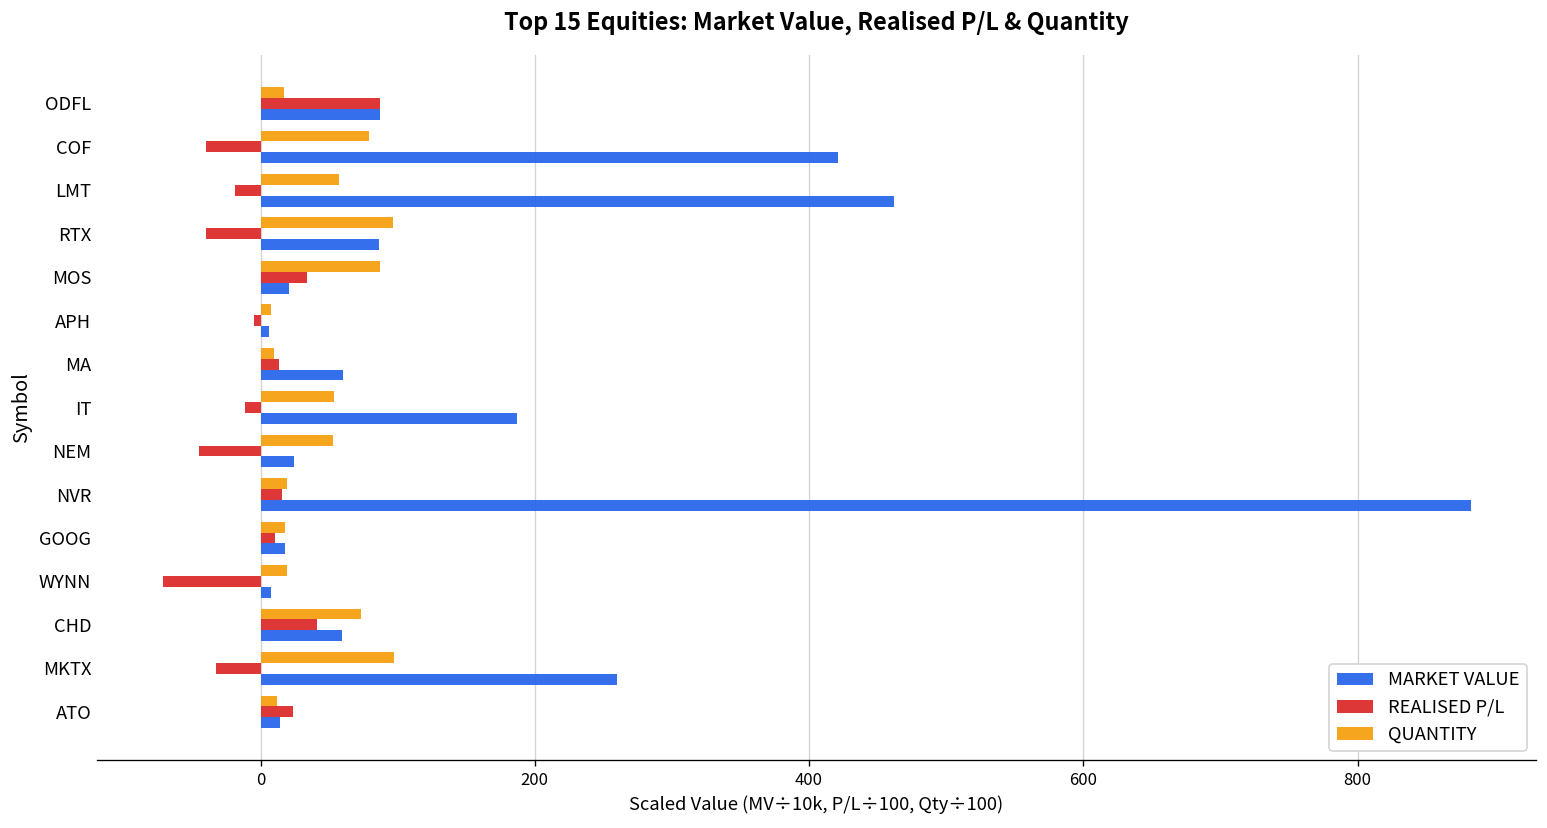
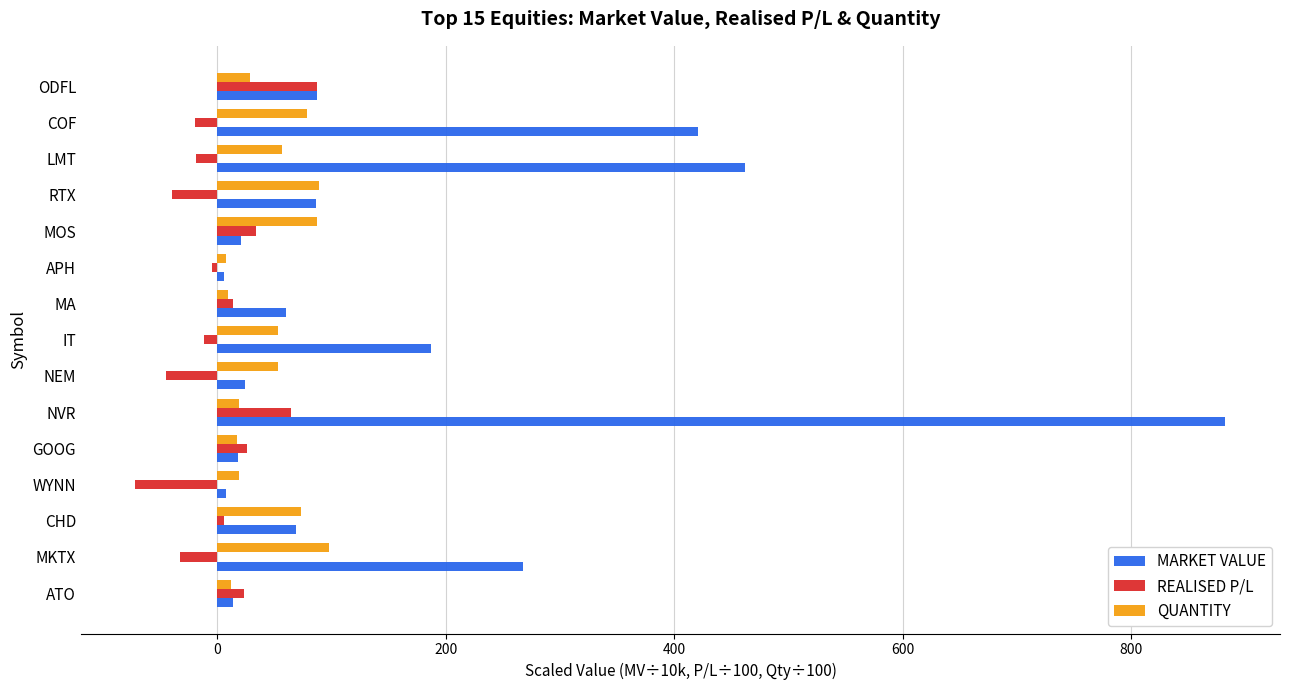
QUANTITY, ODFL: 17 -> 29
REALISED P/L, COF: -40 -> -19
QUANTITY, RTX: 97 -> 89
REALISED P/L, NVR: 16 -> 65
REALISED P/L, GOOG: 11 -> 26
REALISED P/L, CHD: 41 -> 6
MARKET VALUE, CHD: 59 -> 69
MARKET VALUE, MKTX: 260 -> 268
